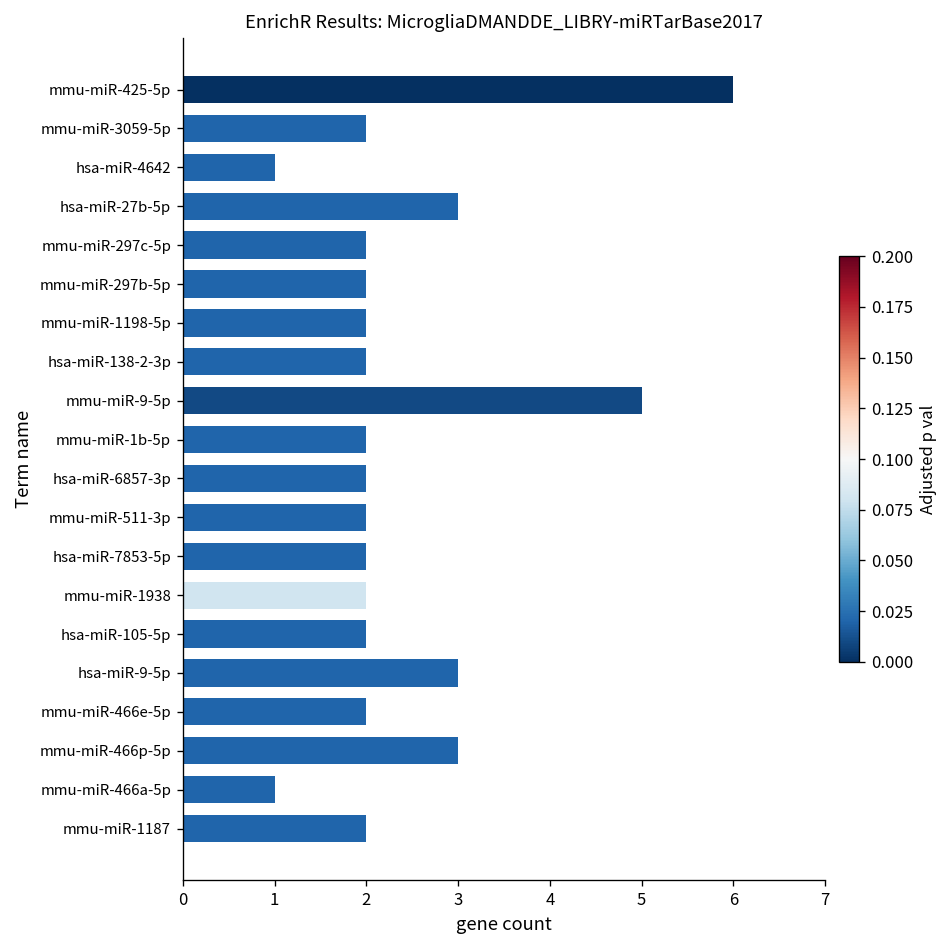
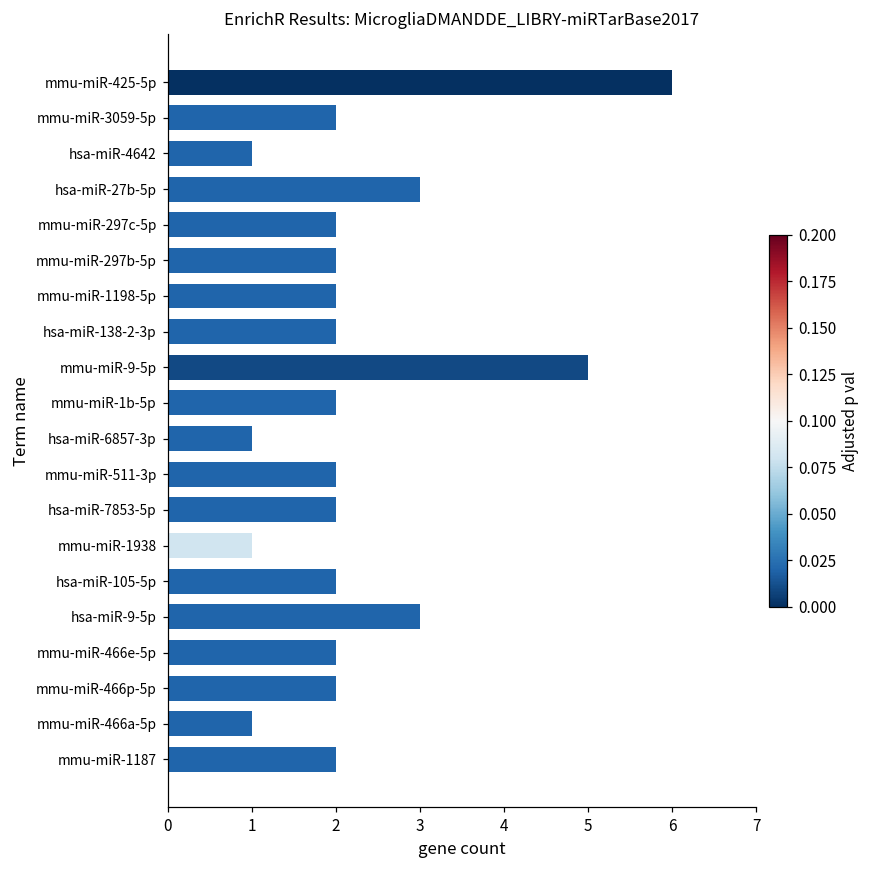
hsa-miR-6857-3p: 2 -> 1
mmu-miR-1938: 2 -> 1
mmu-miR-466p-5p: 3 -> 2
